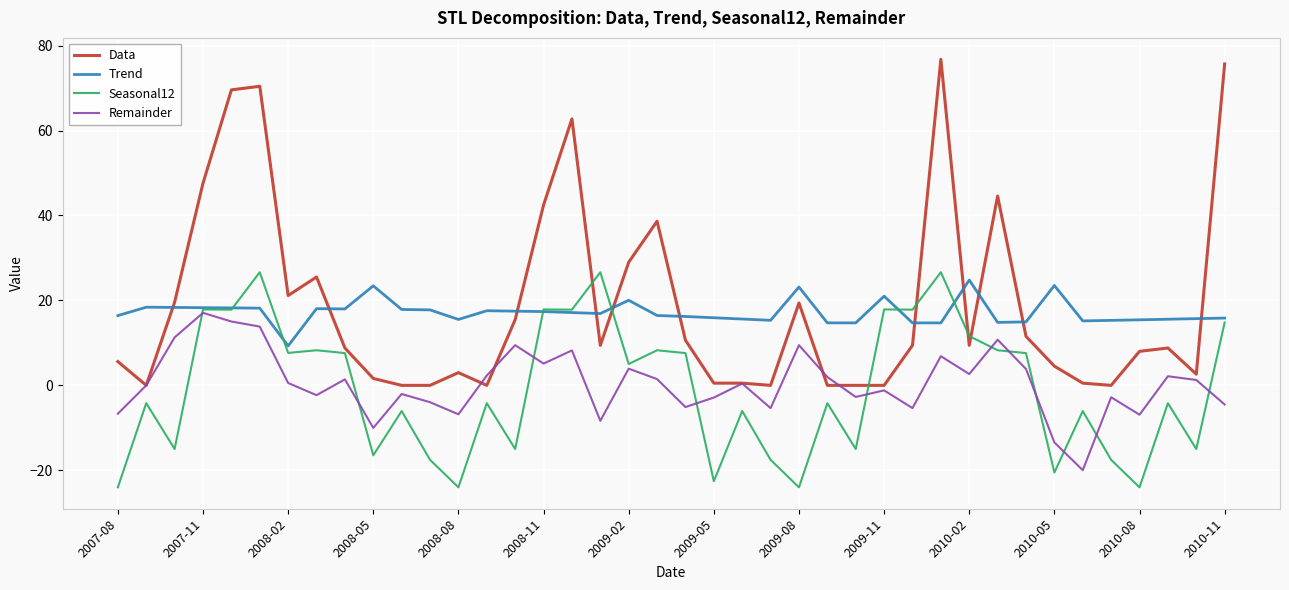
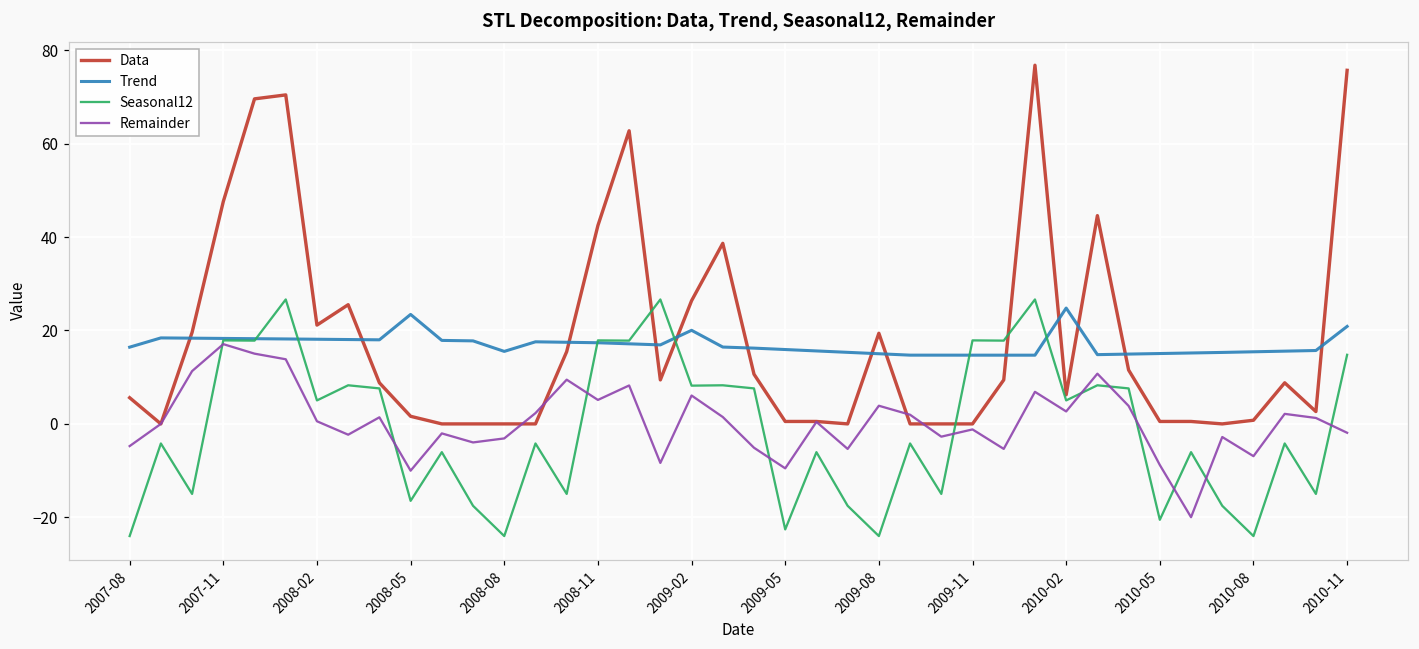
Remainder, 2007-08: -7 -> -5
Trend, 2008-02: 9 -> 18
Seasonal12, 2008-02: 8 -> 5
Data, 2008-08: 3 -> 0
Remainder, 2008-08: -7 -> -3
Data, 2009-02: 29 -> 26
Seasonal12, 2009-02: 5 -> 8
Remainder, 2009-02: 4 -> 6
Remainder, 2009-05: -3 -> -10
Trend, 2009-08: 23 -> 15
Remainder, 2009-08: 9 -> 4
Trend, 2009-11: 21 -> 15
Data, 2010-02: 9 -> 6
Seasonal12, 2010-02: 12 -> 5
Data, 2010-05: 5 -> 1
Trend, 2010-05: 24 -> 15
Remainder, 2010-05: -13 -> -9
Data, 2010-08: 8 -> 1
Trend, 2010-11: 16 -> 21
Remainder, 2010-11: -4 -> -2
